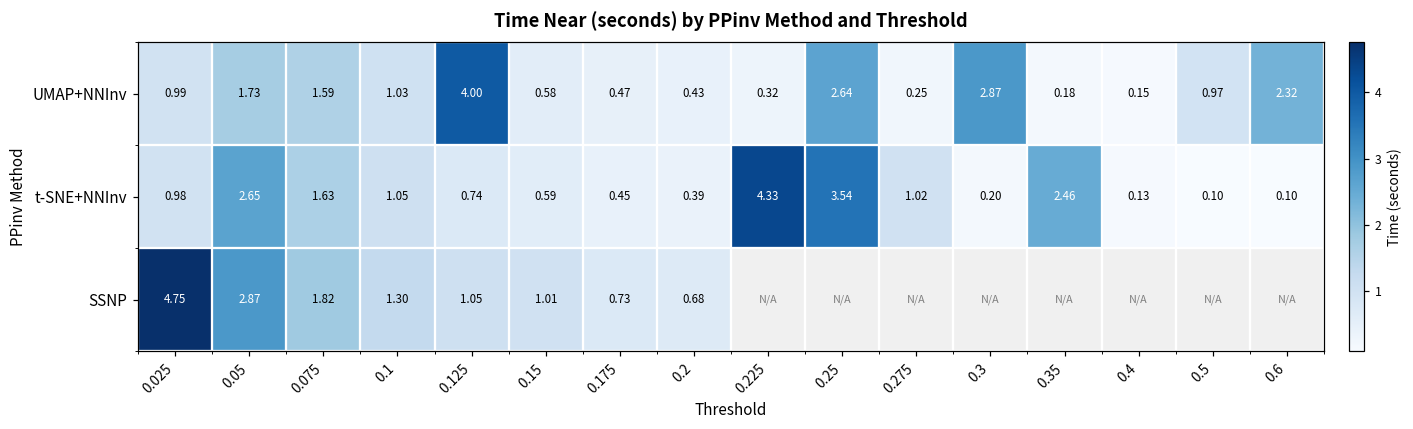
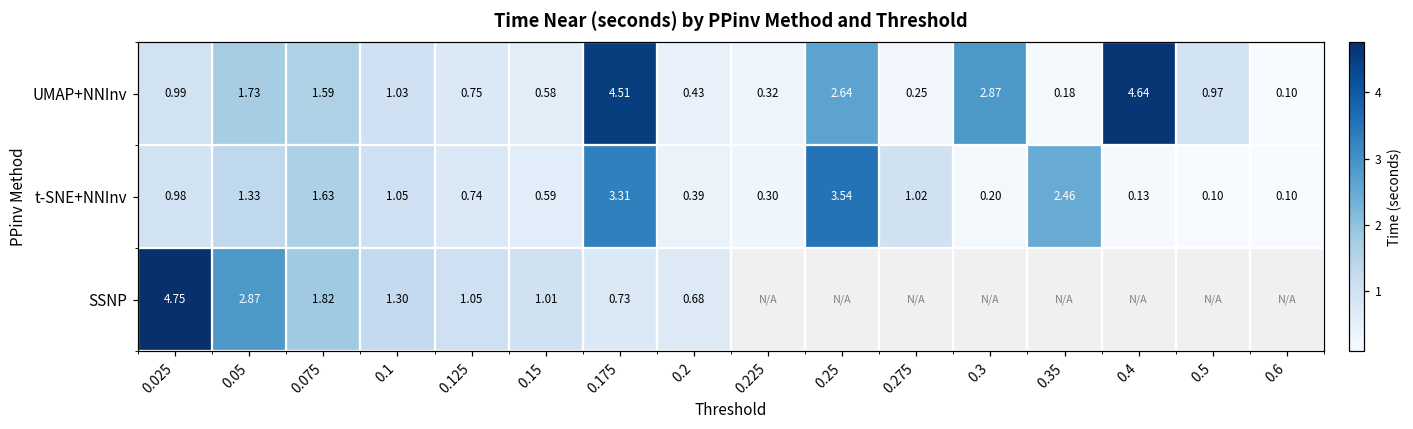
UMAP+NNInv, 0.125: 4.00 -> 0.75
UMAP+NNInv, 0.175: 0.47 -> 4.51
UMAP+NNInv, 0.4: 0.15 -> 4.64
UMAP+NNInv, 0.6: 2.32 -> 0.10
t-SNE+NNInv, 0.05: 2.65 -> 1.33
t-SNE+NNInv, 0.175: 0.45 -> 3.31
t-SNE+NNInv, 0.225: 4.33 -> 0.30
